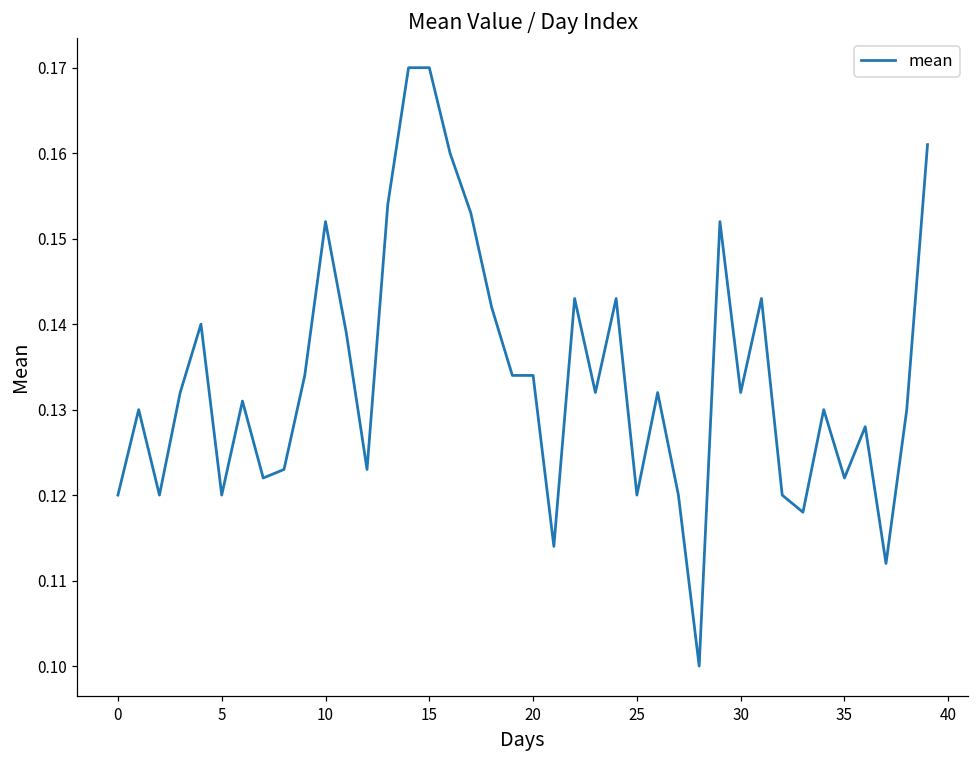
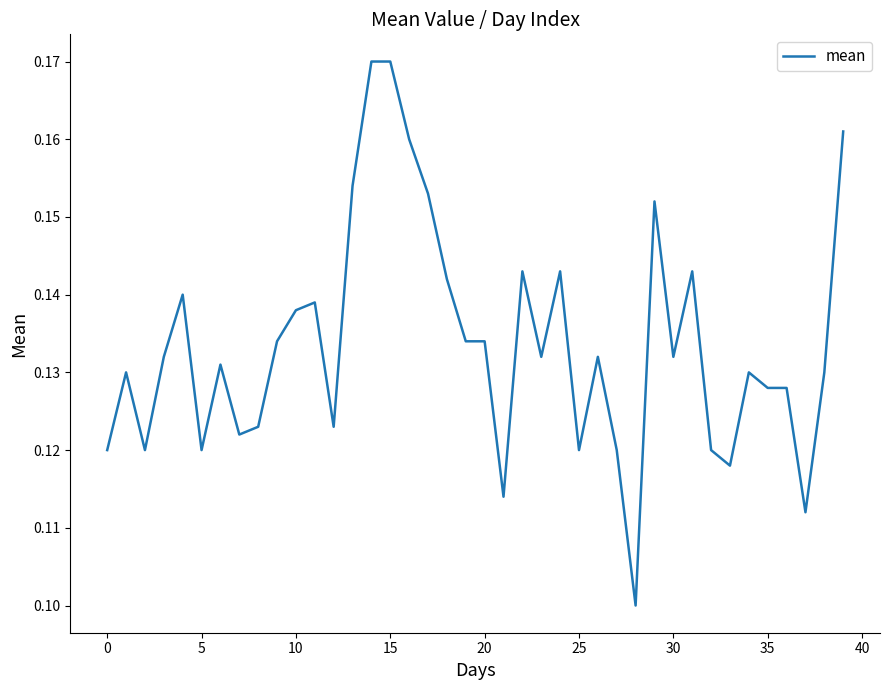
10: 0.152 -> 0.138
35: 0.122 -> 0.128
